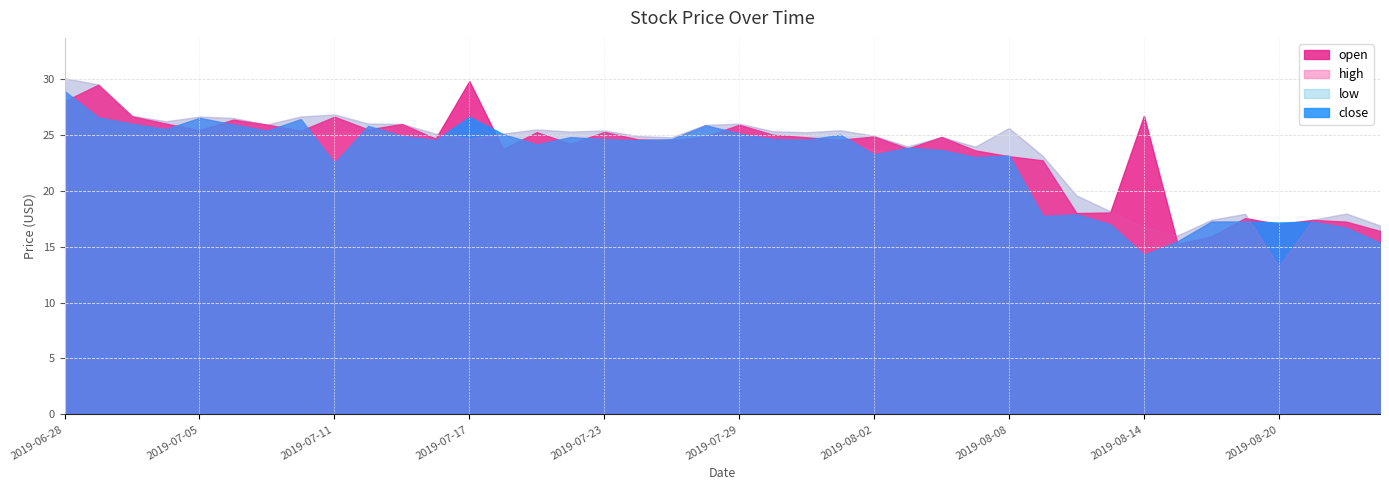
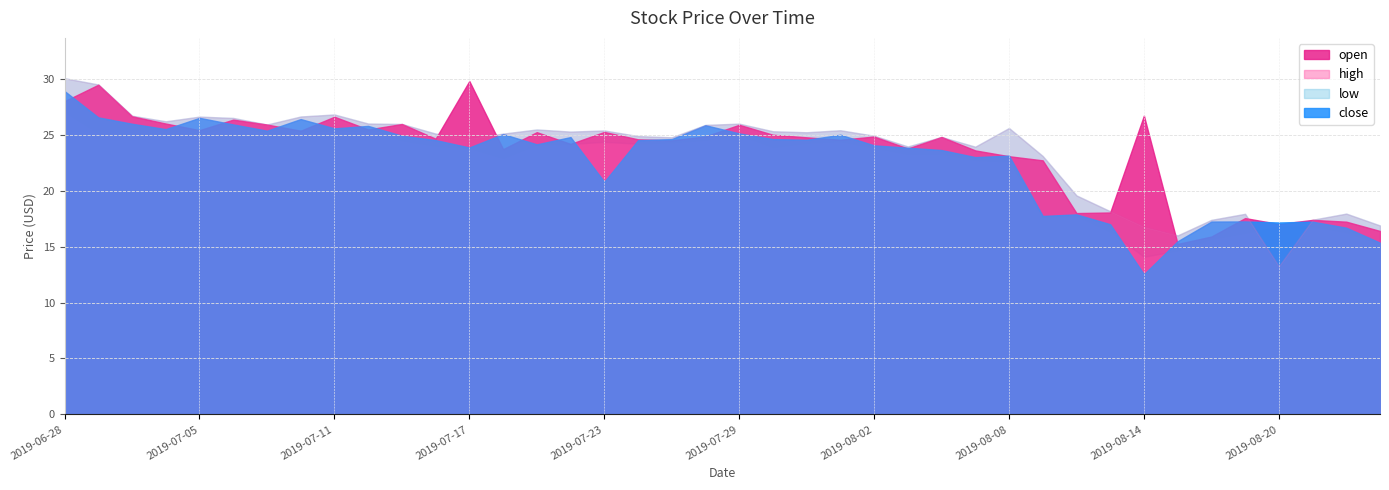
close, 2019-07-11: 22.5 -> 25.6
close, 2019-07-17: 26.6 -> 23.9
close, 2019-07-23: 24.6 -> 20.8
close, 2019-08-02: 23.3 -> 24.0
close, 2019-08-14: 14.3 -> 12.5
